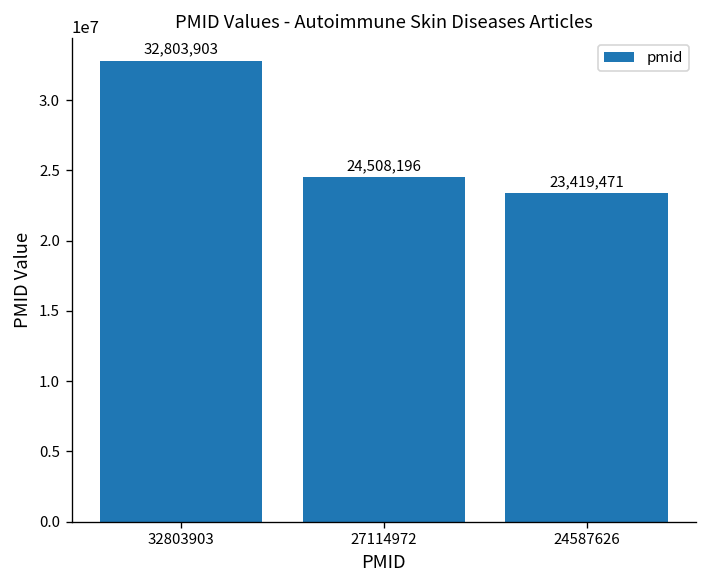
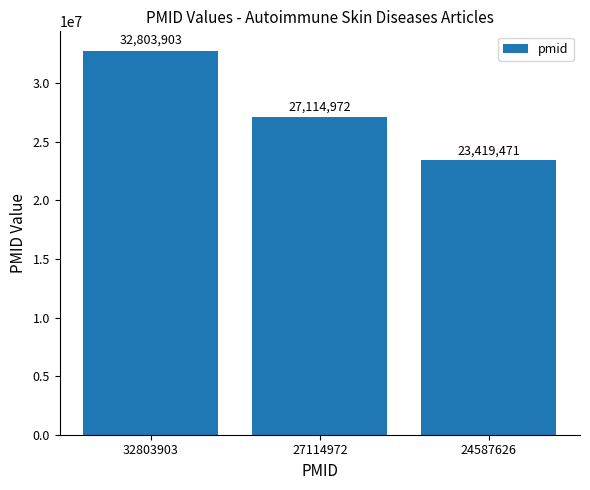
27114972: 24,508,196 -> 27,114,972
